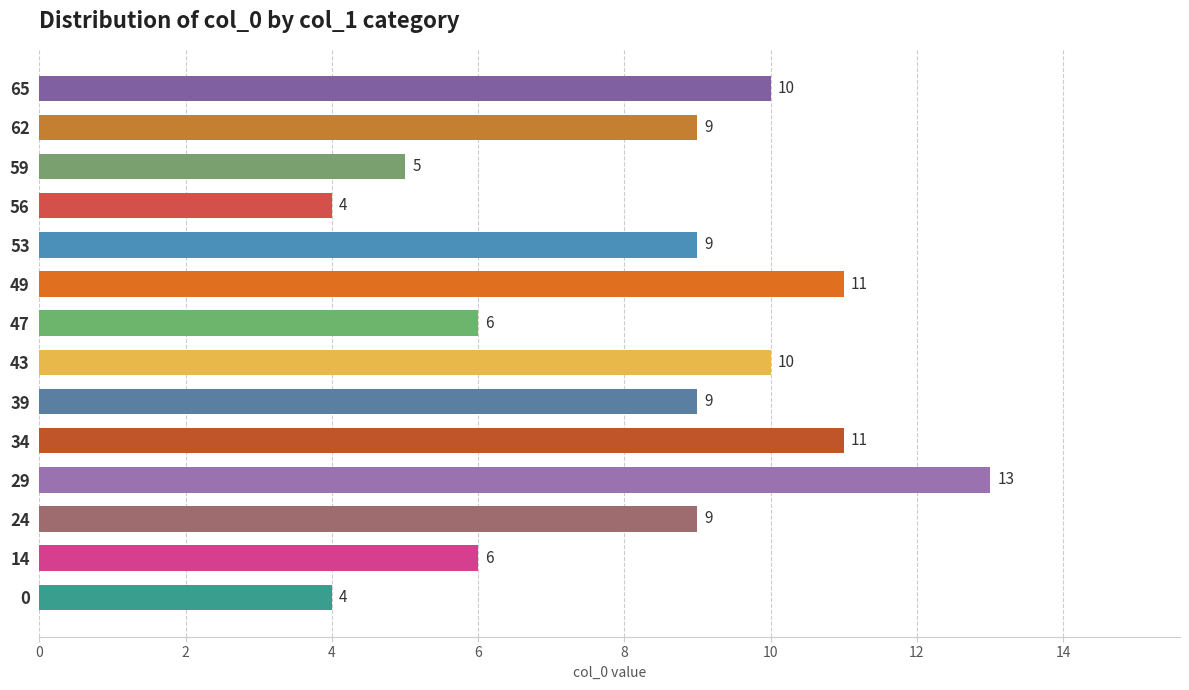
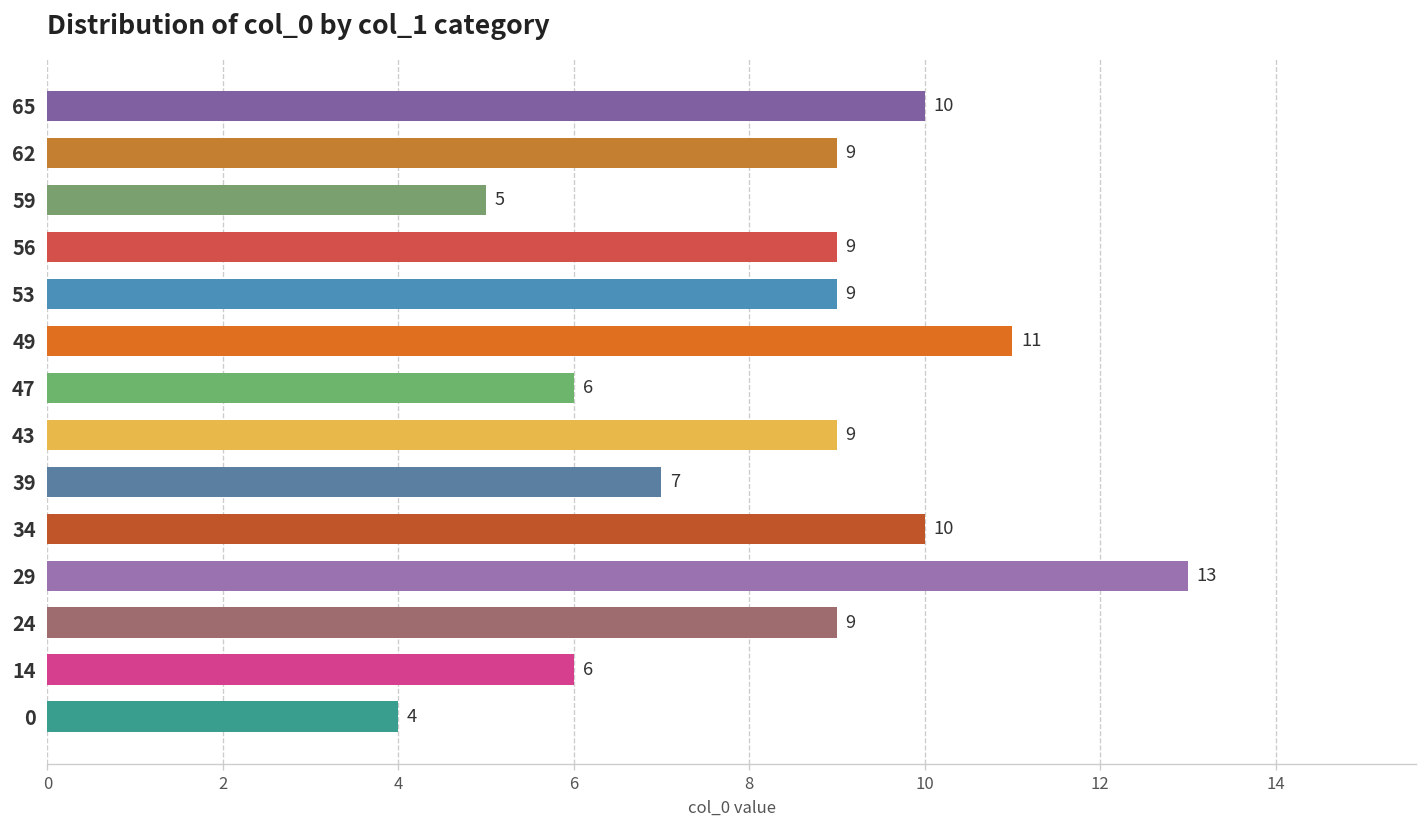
56: 4 -> 9
43: 10 -> 9
39: 9 -> 7
34: 11 -> 10
